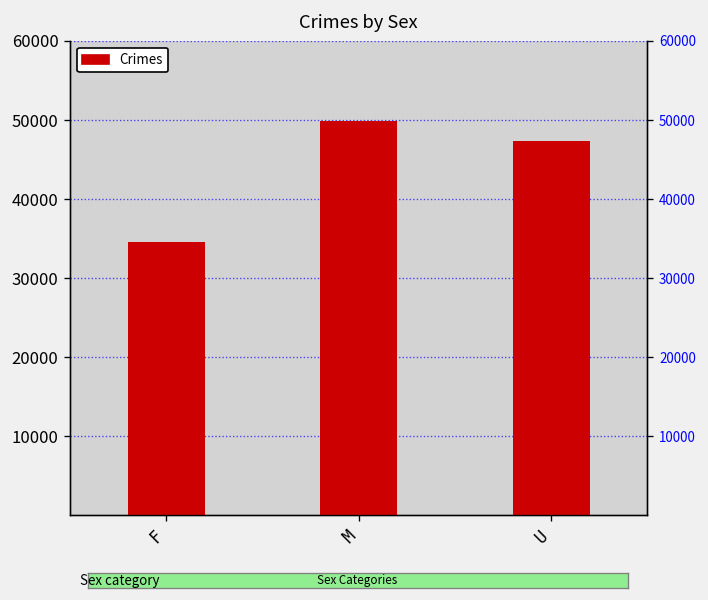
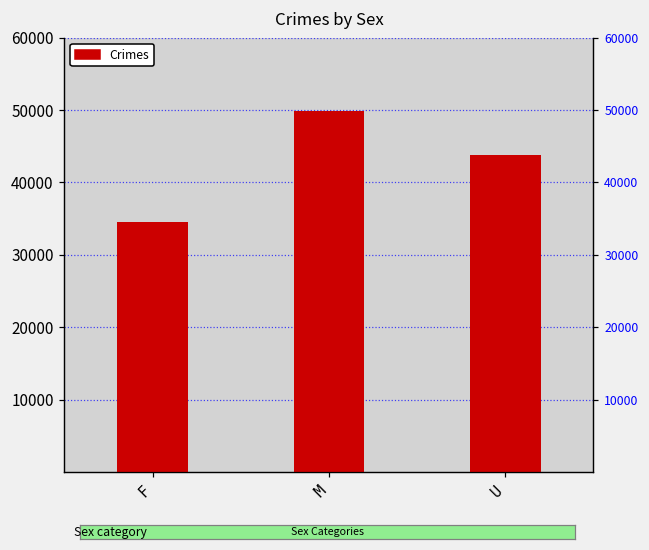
U: 47000 -> 44000
